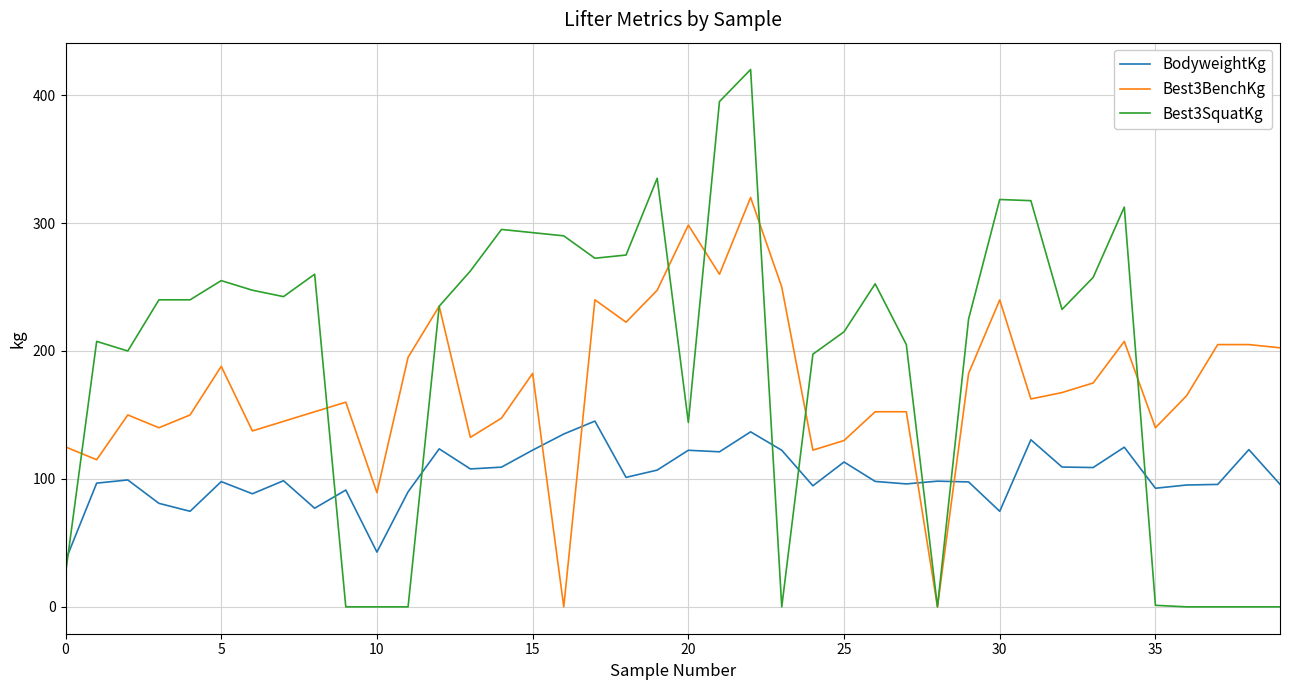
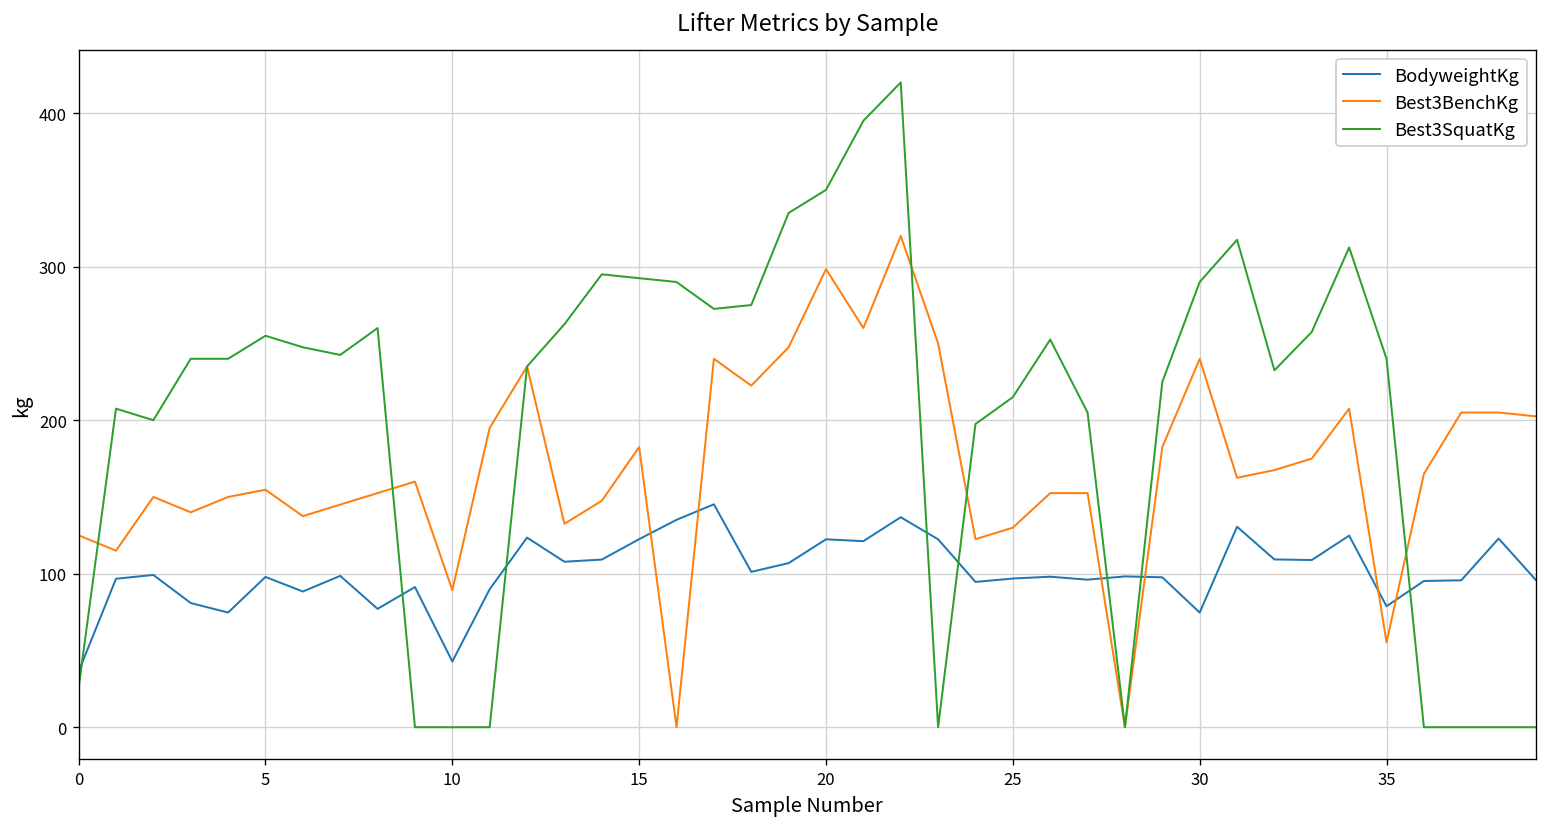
Best3BenchKg, 5: 188 -> 155
Best3SquatKg, 20: 144 -> 350
BodyweightKg, 25: 113 -> 97
Best3SquatKg, 30: 318 -> 290
BodyweightKg, 35: 93 -> 79
Best3BenchKg, 35: 140 -> 55
Best3SquatKg, 35: 1 -> 240
